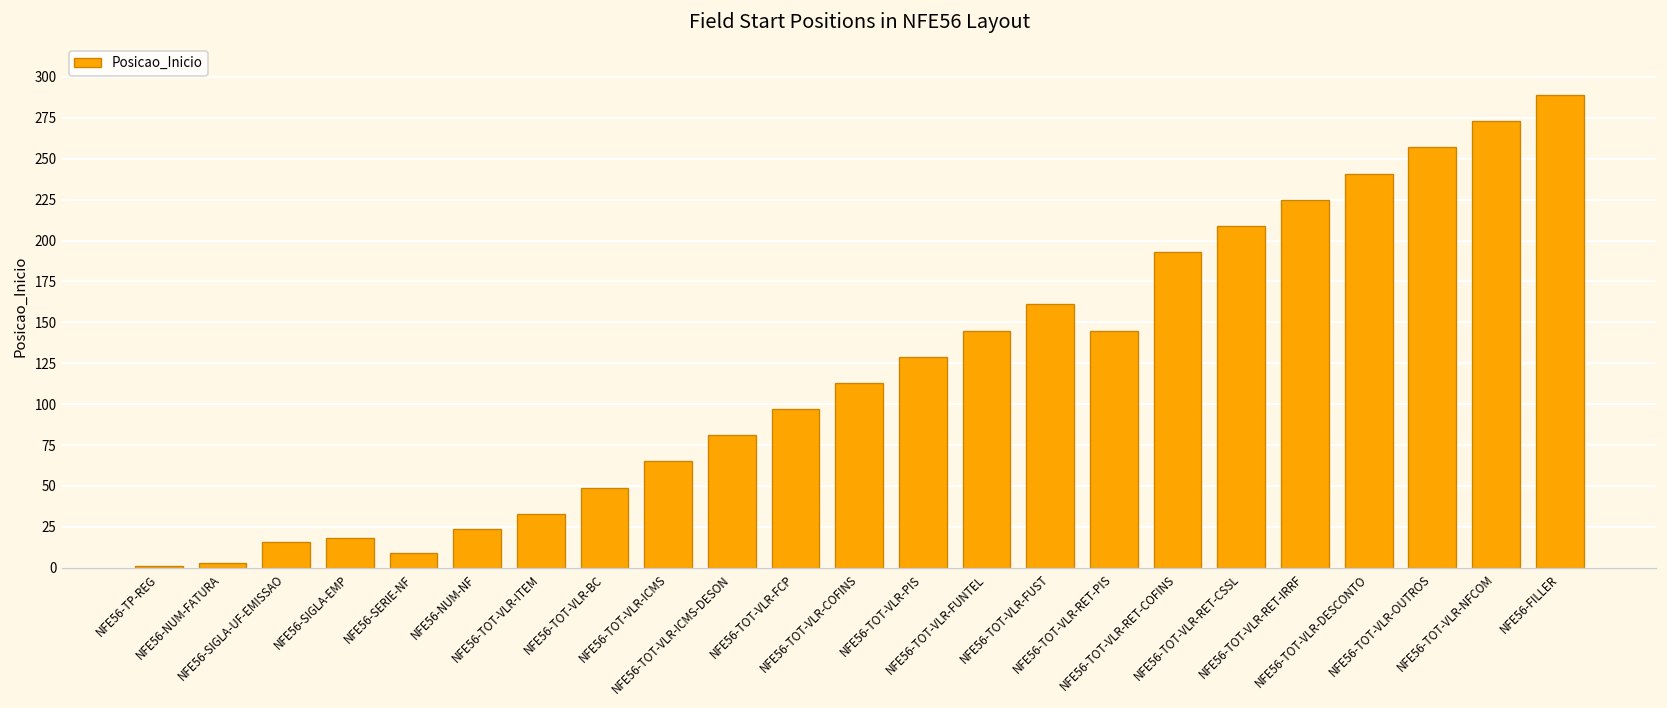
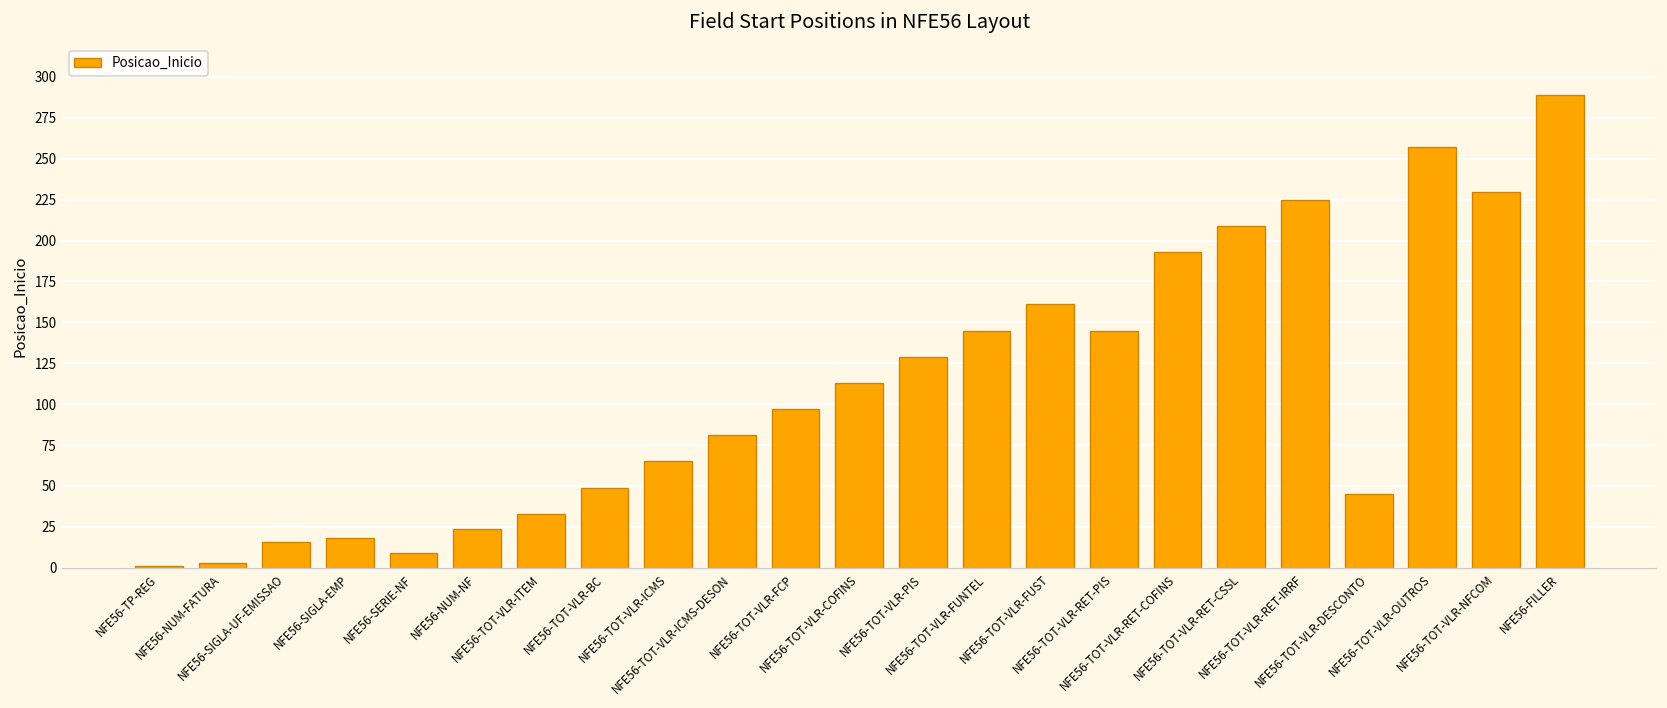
NFE56-TOT-VLR-DESCONTO: 241 -> 45
NFE56-TOT-VLR-NFCOM: 273 -> 230
